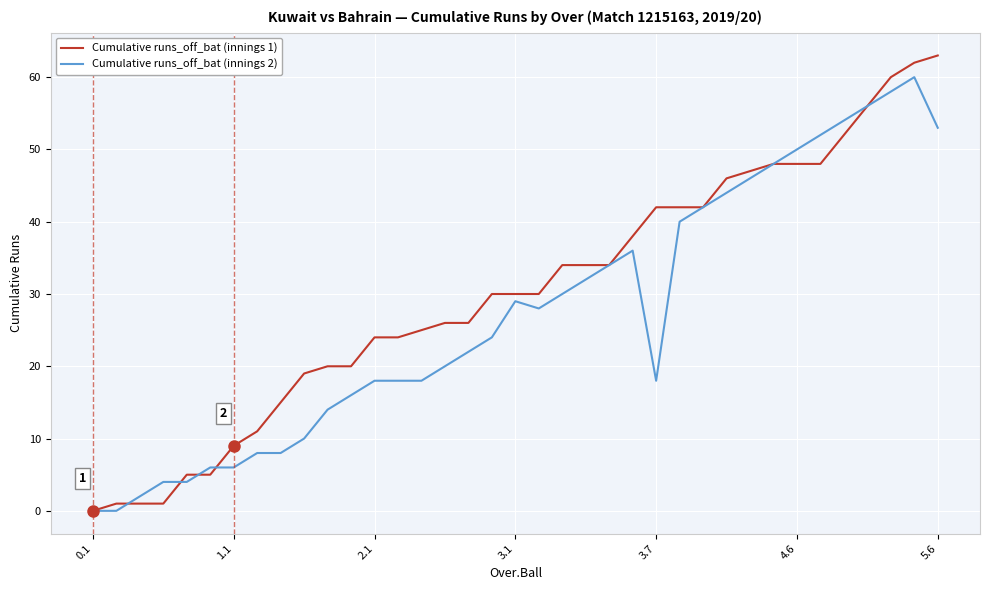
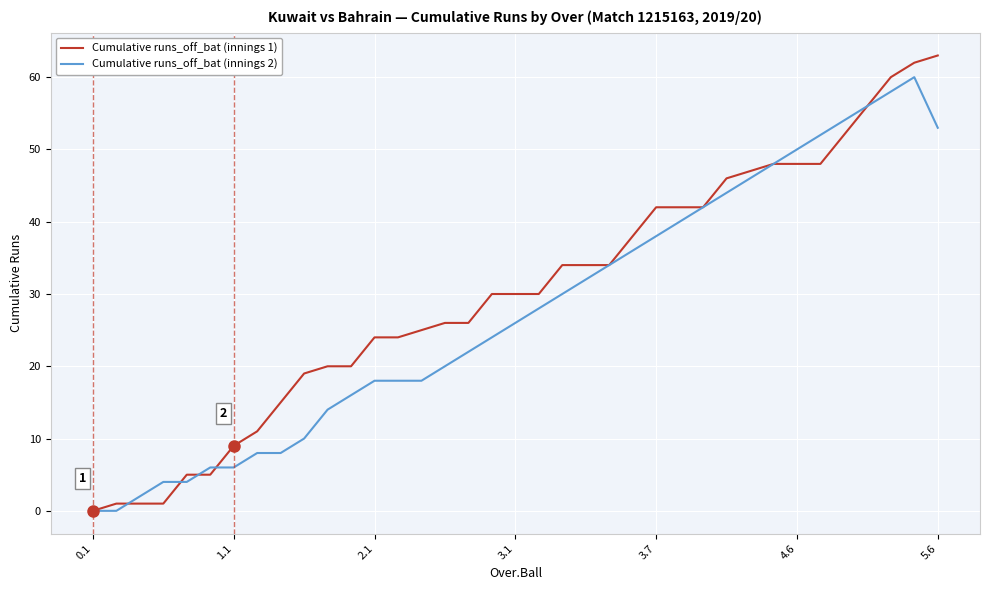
Cumulative runs_off_bat (innings 2), 3.1: 29 -> 26
Cumulative runs_off_bat (innings 2), 3.7: 18 -> 38
